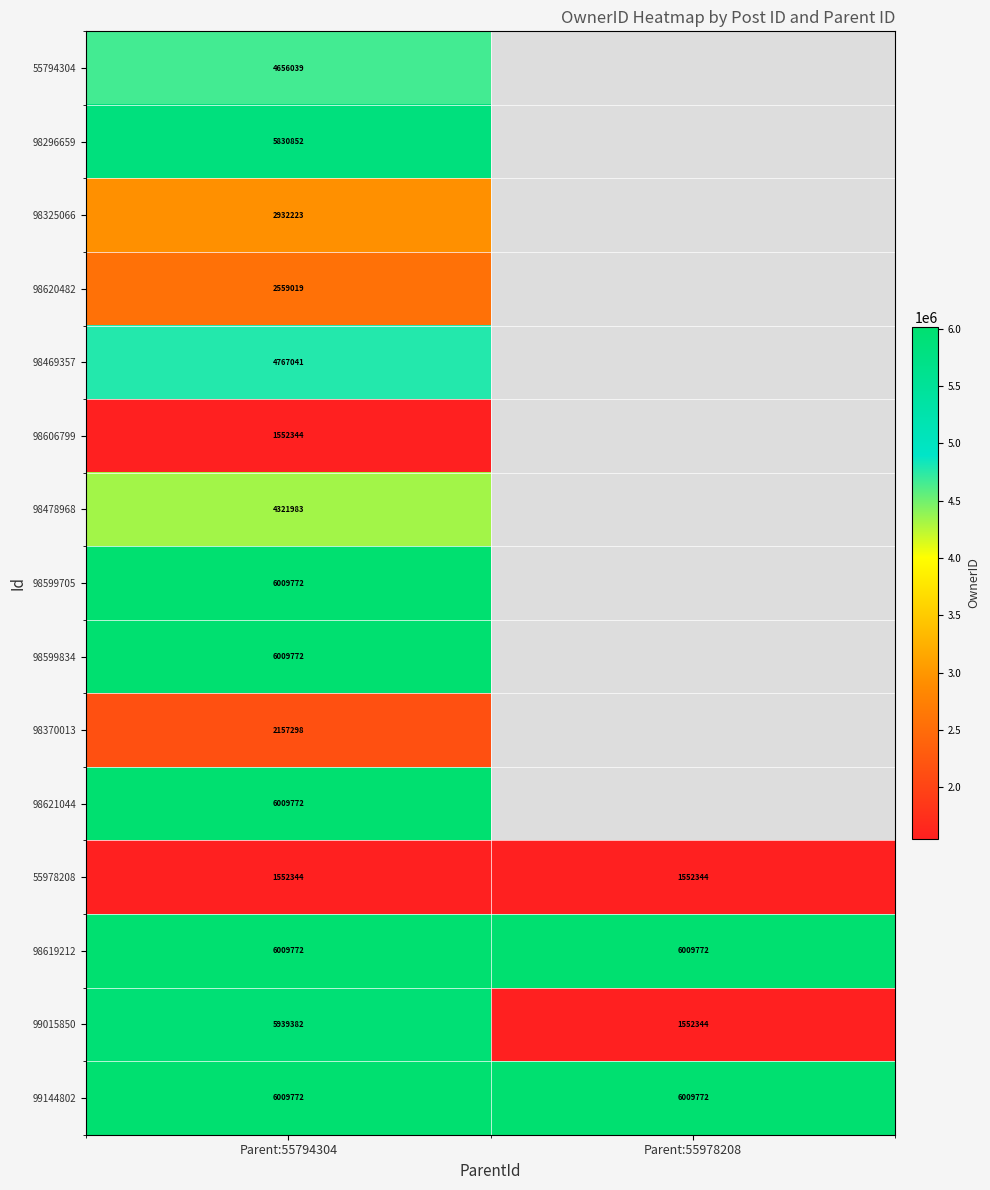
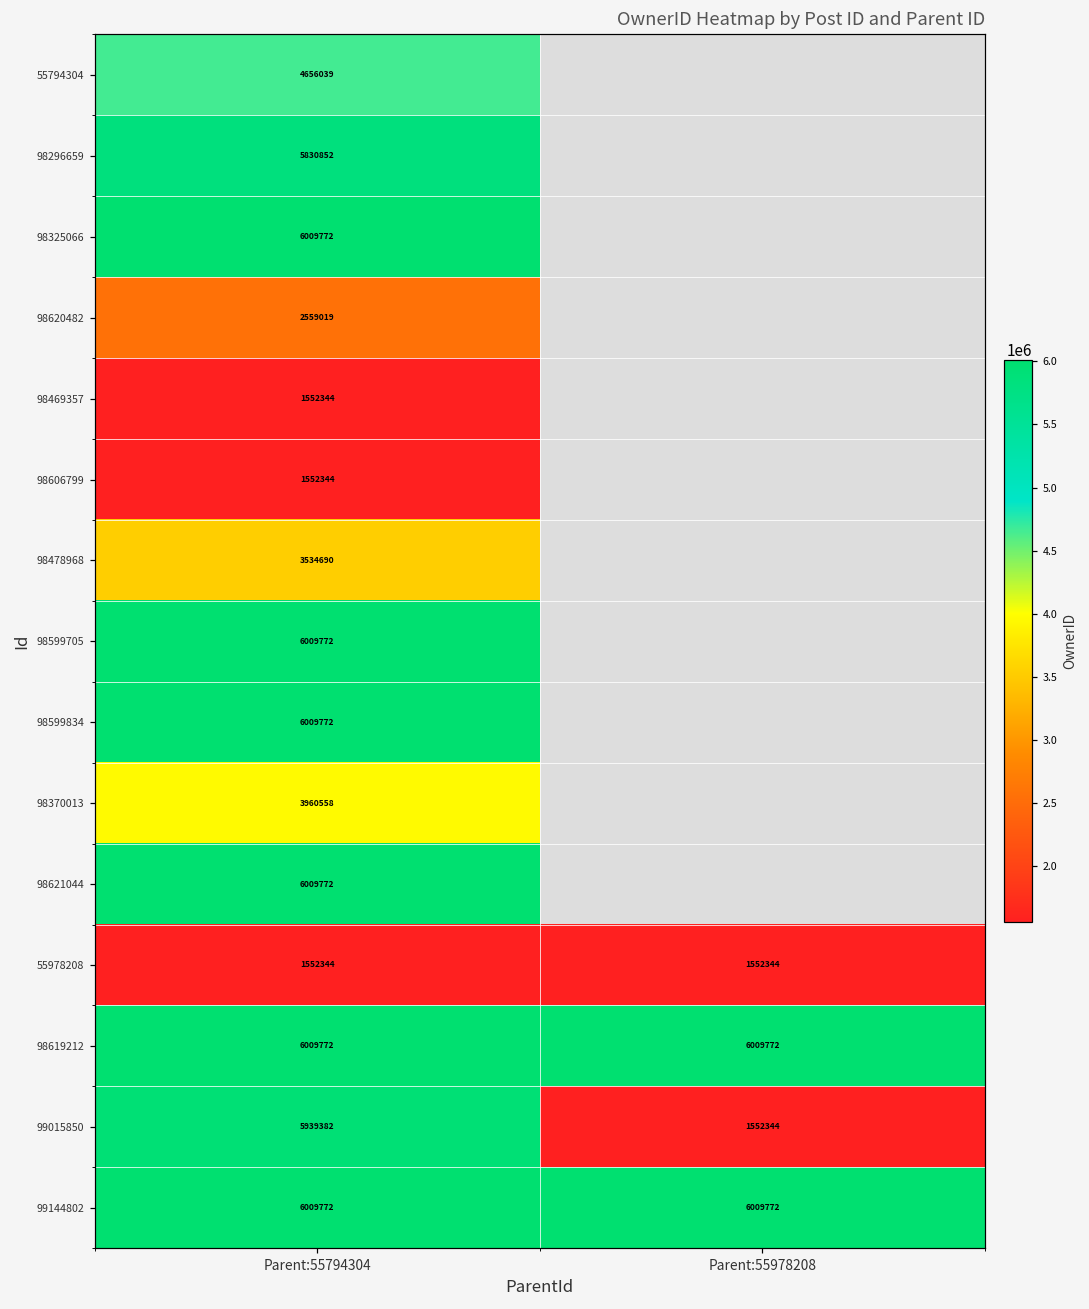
98325066, Parent:55794304: 2932223 -> 6009772
98469357, Parent:55794304: 4767041 -> 1552344
98478968, Parent:55794304: 4321983 -> 3534690
98370013, Parent:55794304: 2157298 -> 3960558
